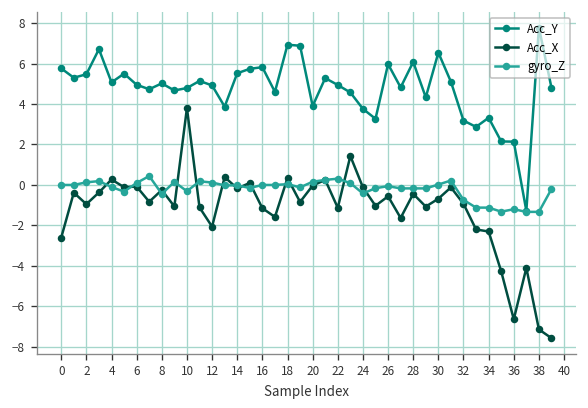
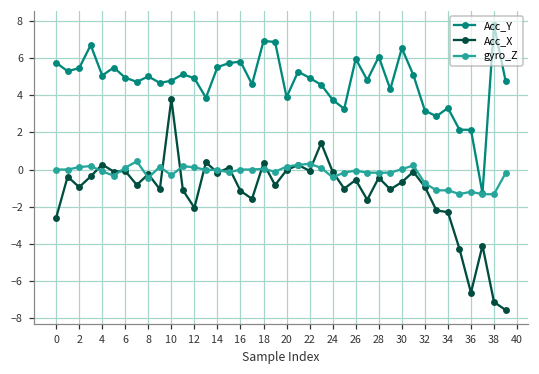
Acc_X, 22: -1.1 -> -0.1
